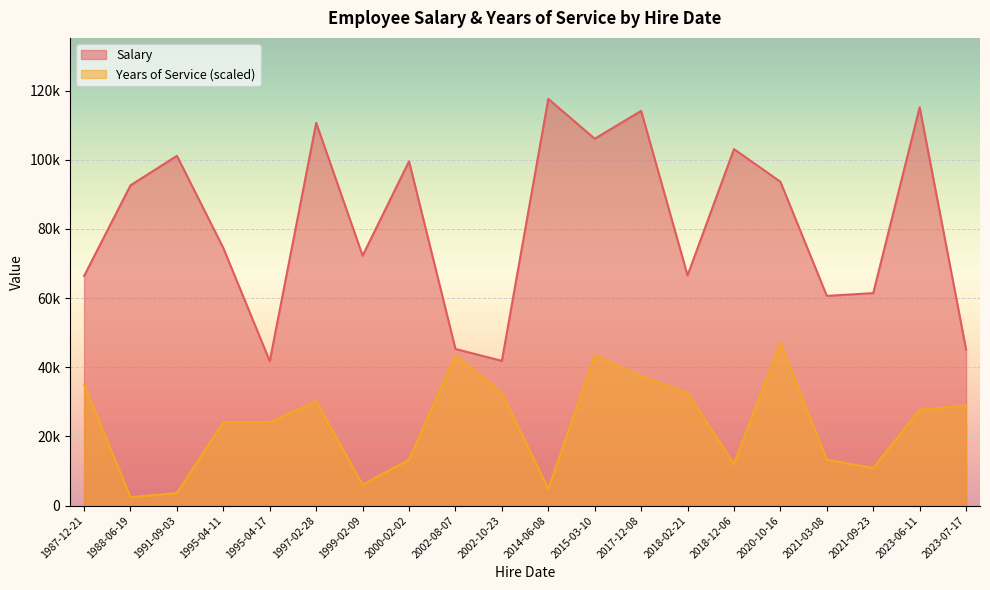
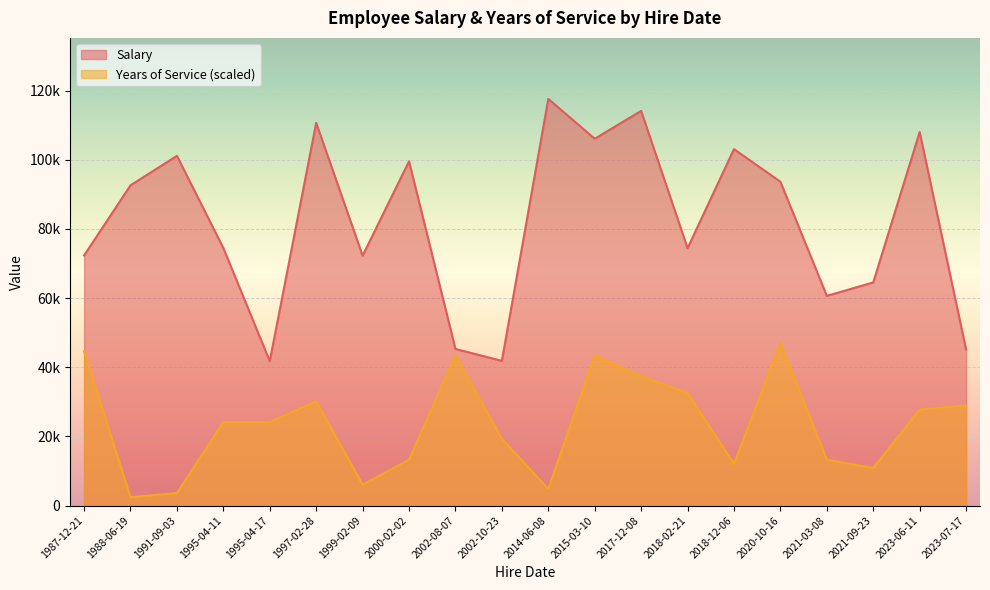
Salary, 1987-12-21: 66000 -> 72000
Years of Service (scaled), 1987-12-21: 35000 -> 45000
Years of Service (scaled), 2002-10-23: 33000 -> 19000
Salary, 2018-02-21: 67000 -> 74000
Salary, 2021-09-23: 61000 -> 65000
Salary, 2023-06-11: 115000 -> 108000
